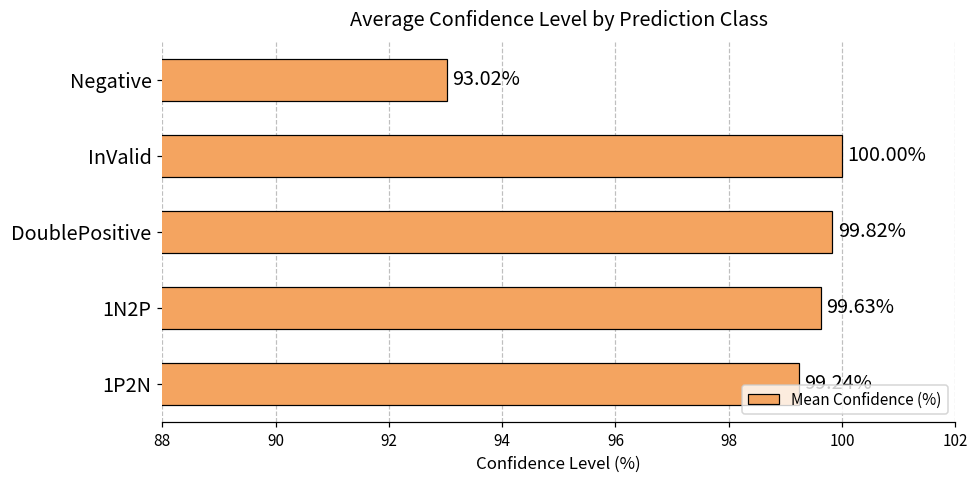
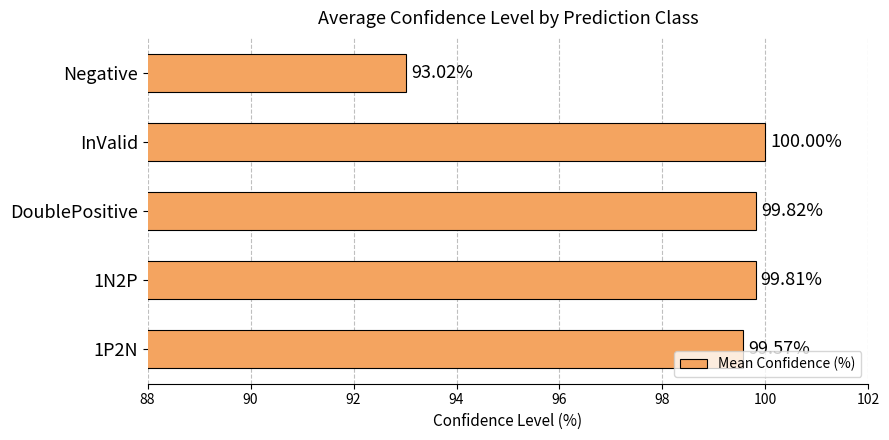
1N2P: 99.63% -> 99.81%
1P2N: 99.2 -> 99.6
